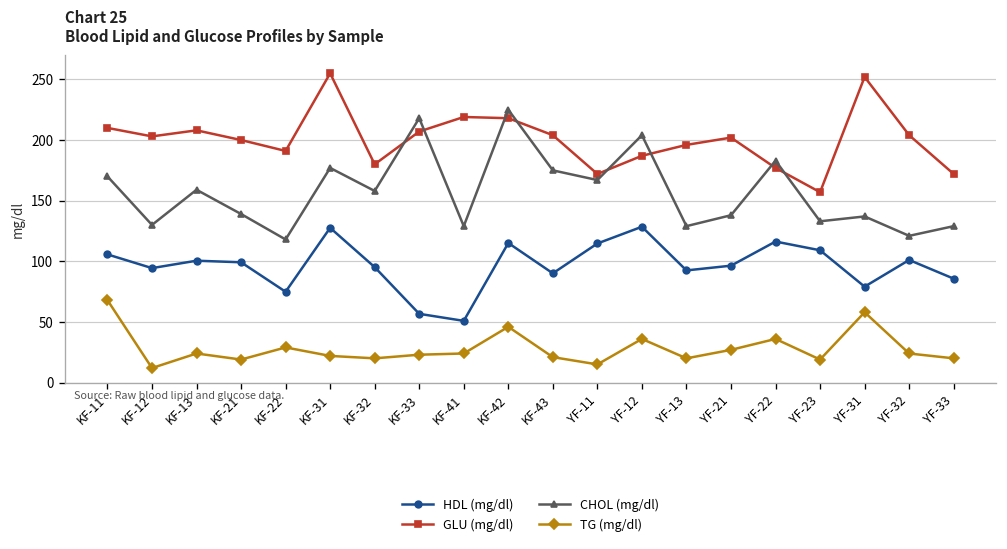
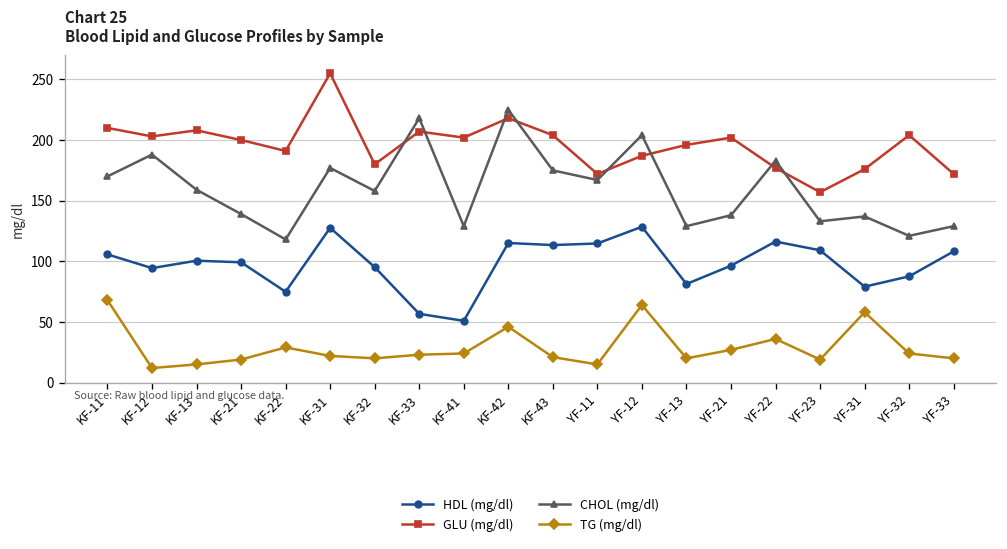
CHOL (mg/dl), KF-12: 130 -> 188
TG (mg/dl), KF-13: 24 -> 15
GLU (mg/dl), KF-41: 219 -> 202
HDL (mg/dl), KF-43: 90 -> 113
TG (mg/dl), YF-12: 36 -> 64
HDL (mg/dl), YF-13: 93 -> 81
GLU (mg/dl), YF-31: 252 -> 176
HDL (mg/dl), YF-32: 101 -> 88
HDL (mg/dl), YF-33: 86 -> 108
